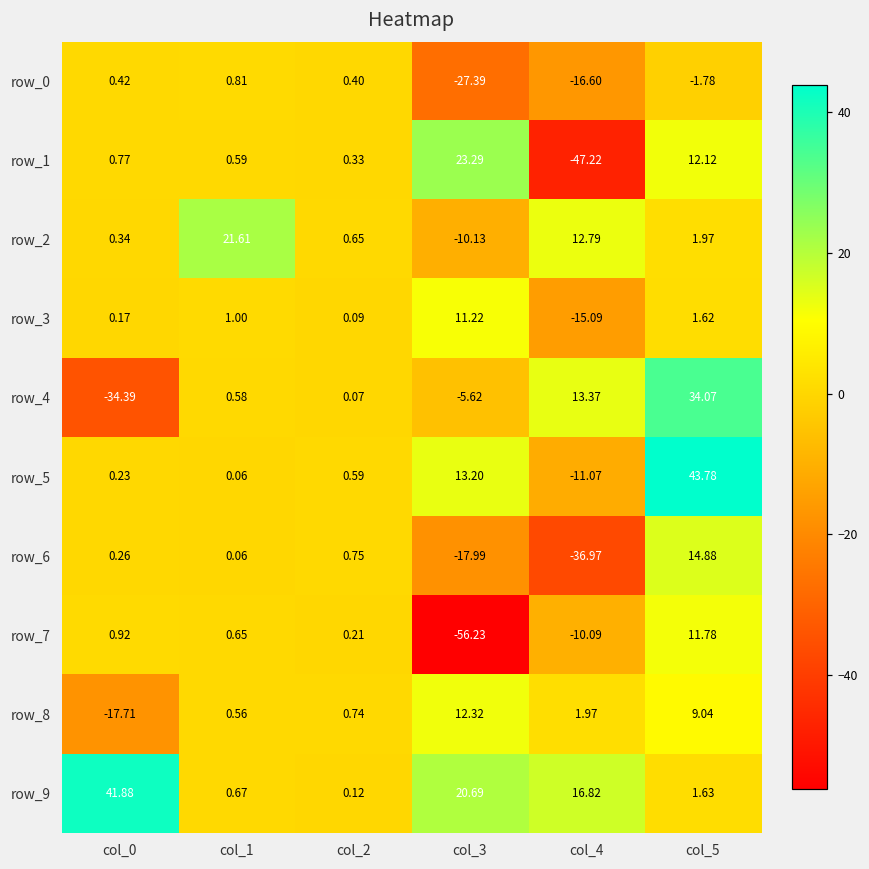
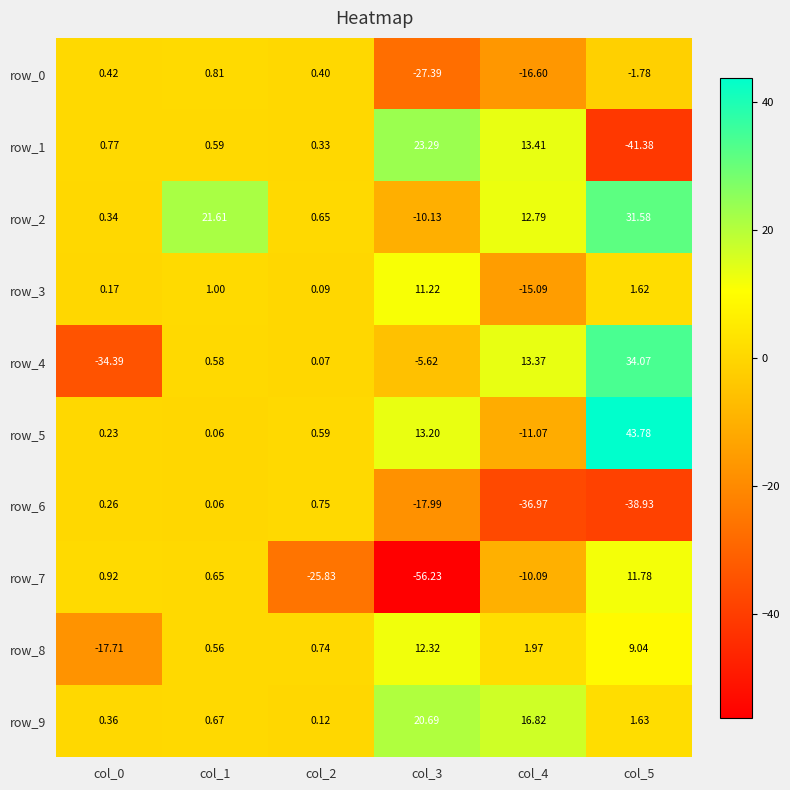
row_1, col_4: -47.22 -> 13.41
row_1, col_5: 12.12 -> -41.38
row_2, col_5: 1.97 -> 31.58
row_6, col_5: 14.88 -> -38.93
row_7, col_2: 0.21 -> -25.83
row_9, col_0: 41.88 -> 0.36
